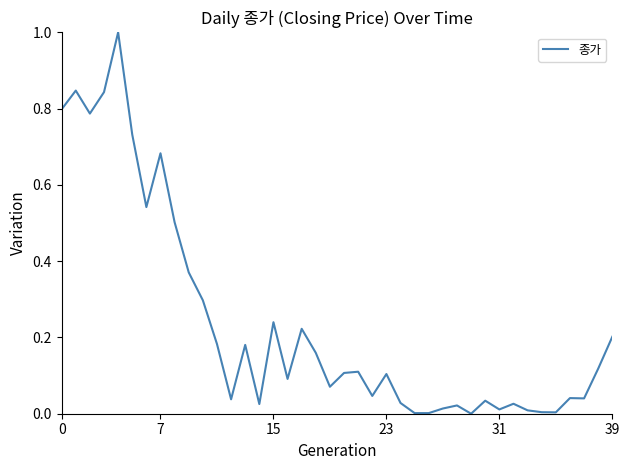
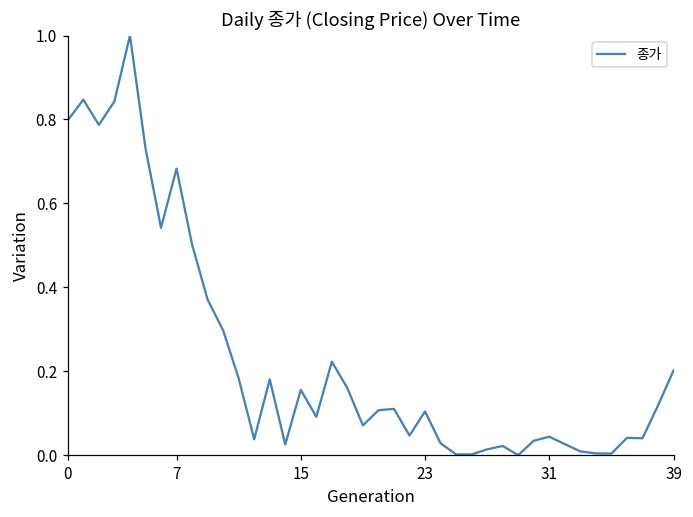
15: 0.24 -> 0.16
31: 0.01 -> 0.04
